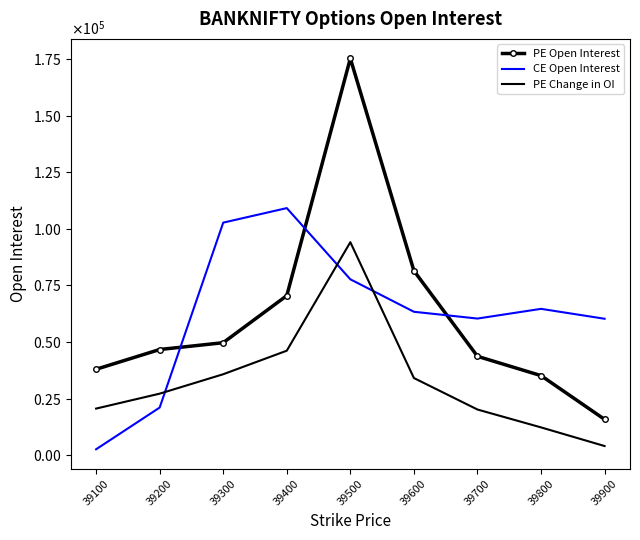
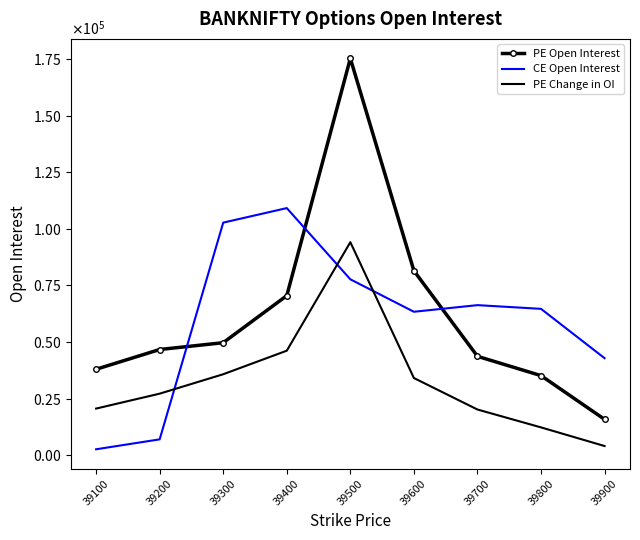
CE Open Interest, 39200: 21000 -> 7000
CE Open Interest, 39700: 60000 -> 66000
CE Open Interest, 39900: 60000 -> 43000
